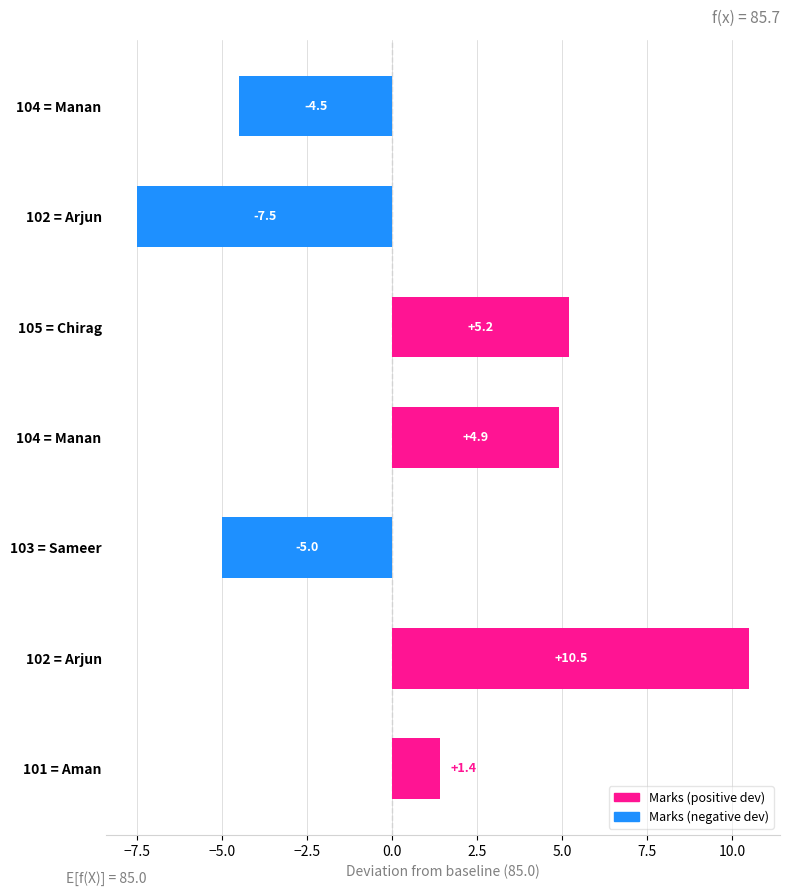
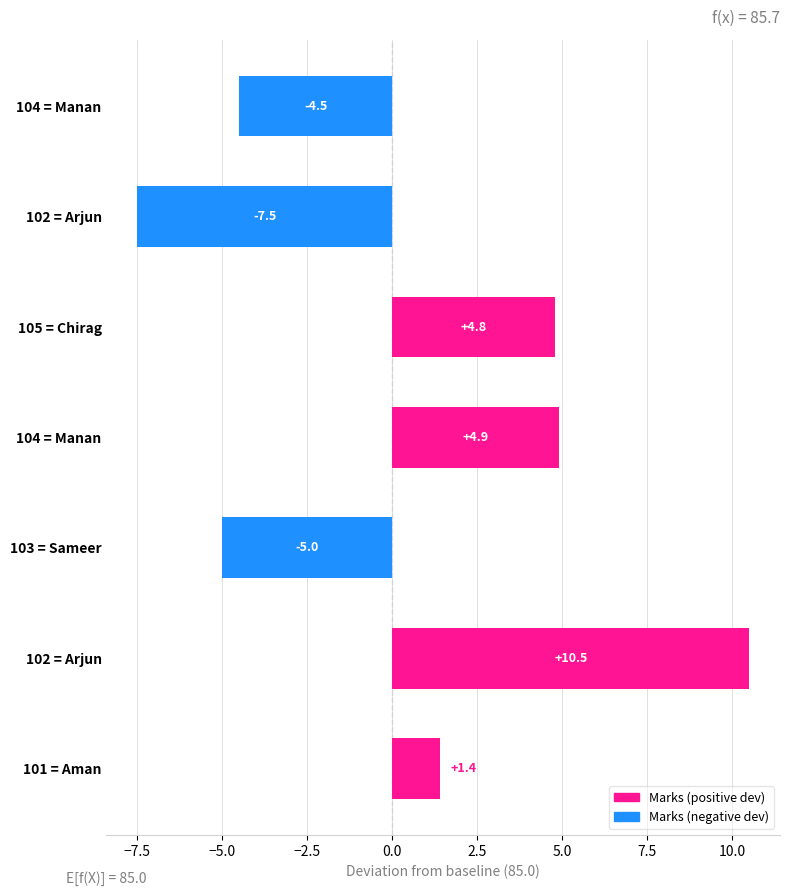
105 = Chirag: +5.2 -> +4.8
